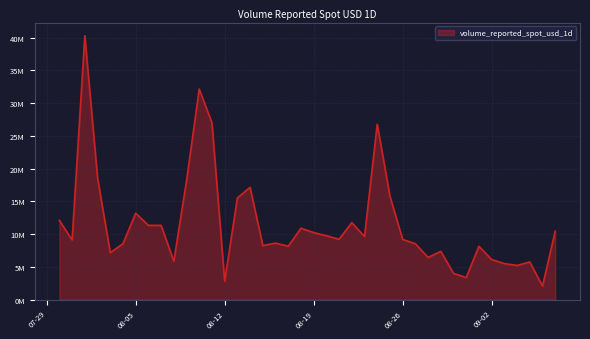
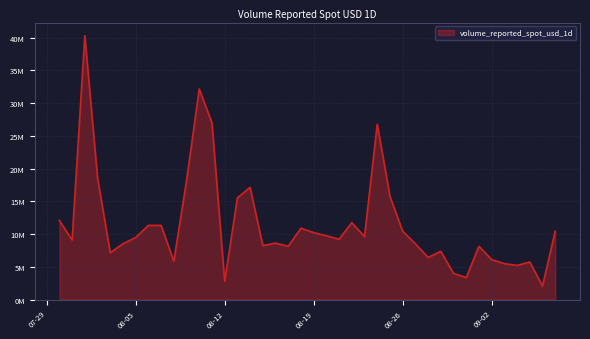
08-05: 13000000 -> 9000000
08-26: 9000000 -> 10000000
